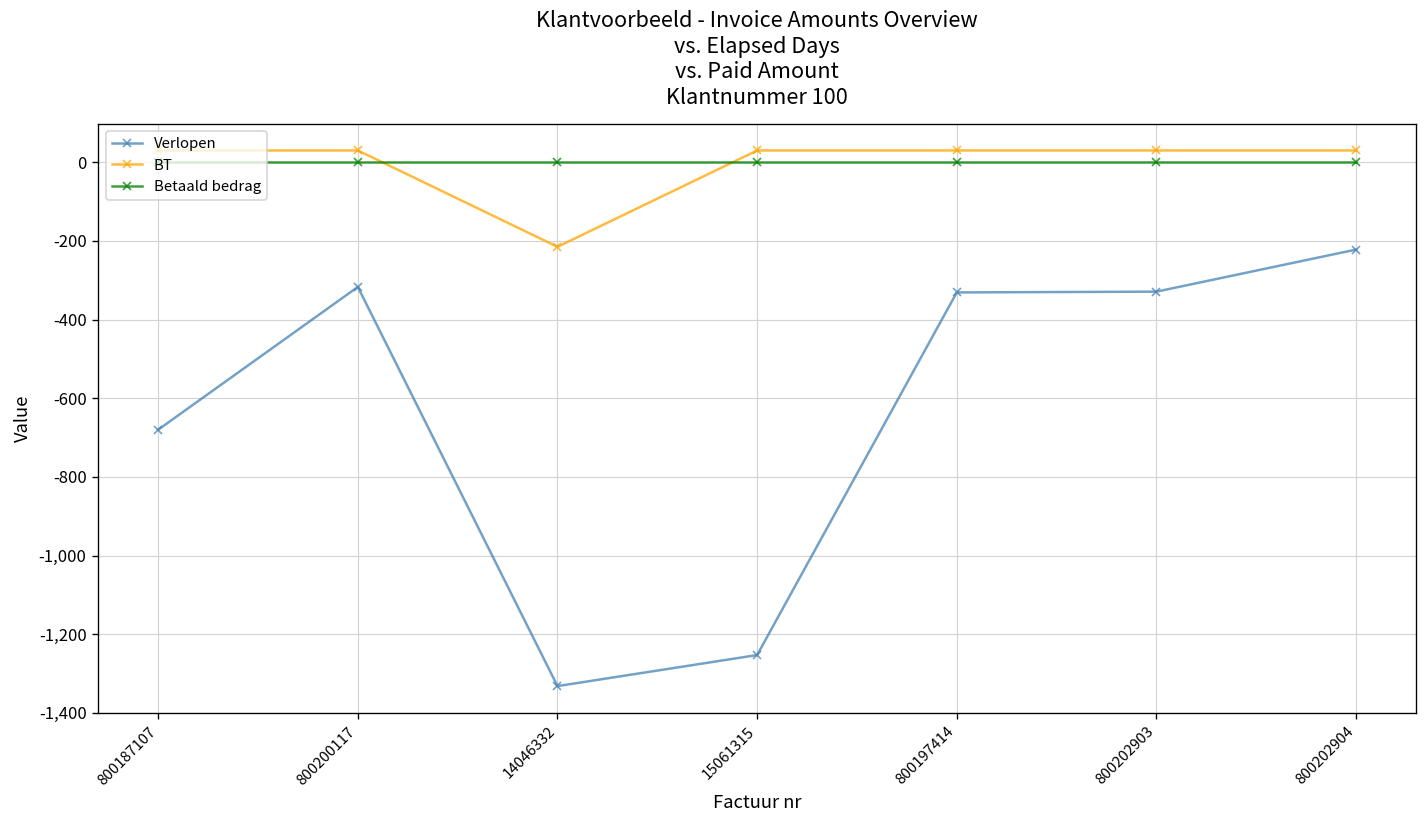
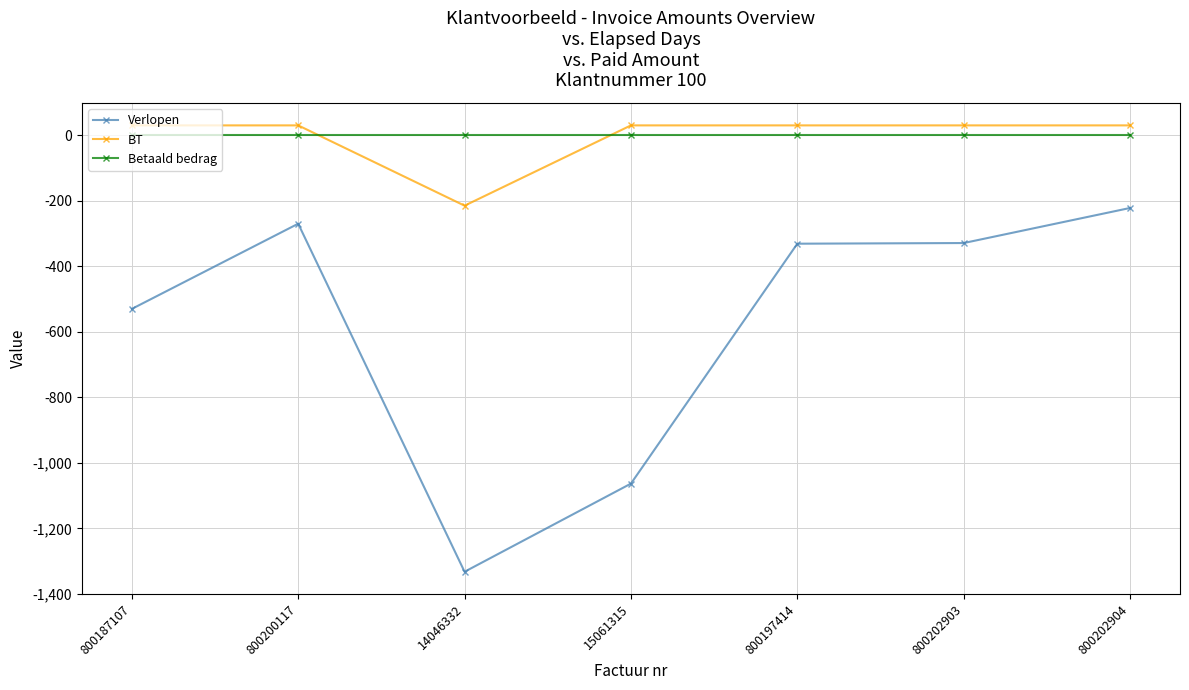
Verlopen, 800187107: -680 -> -530
Verlopen, 800200117: -320 -> -270
Verlopen, 15061315: -1,250 -> -1,060
